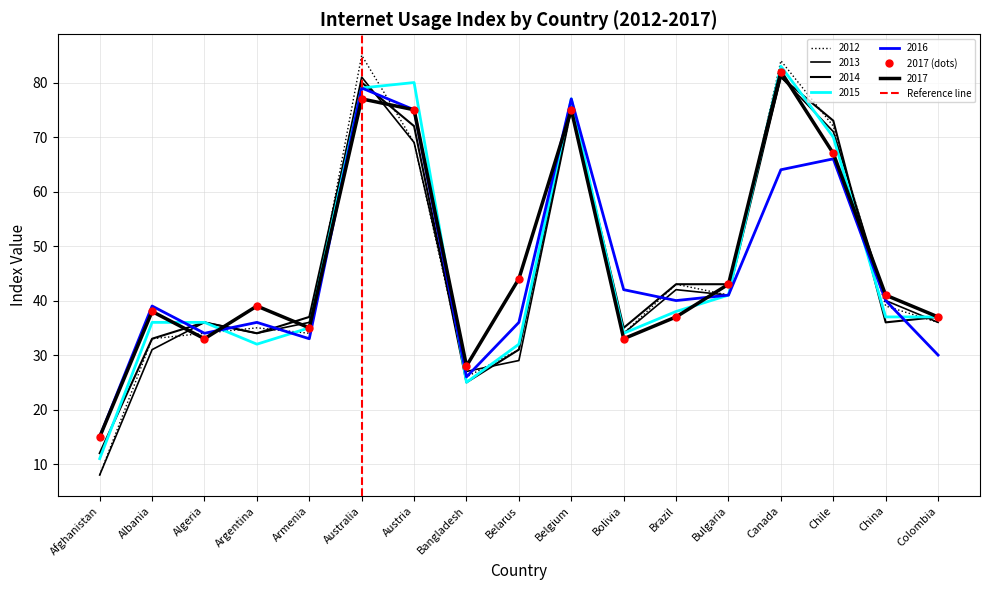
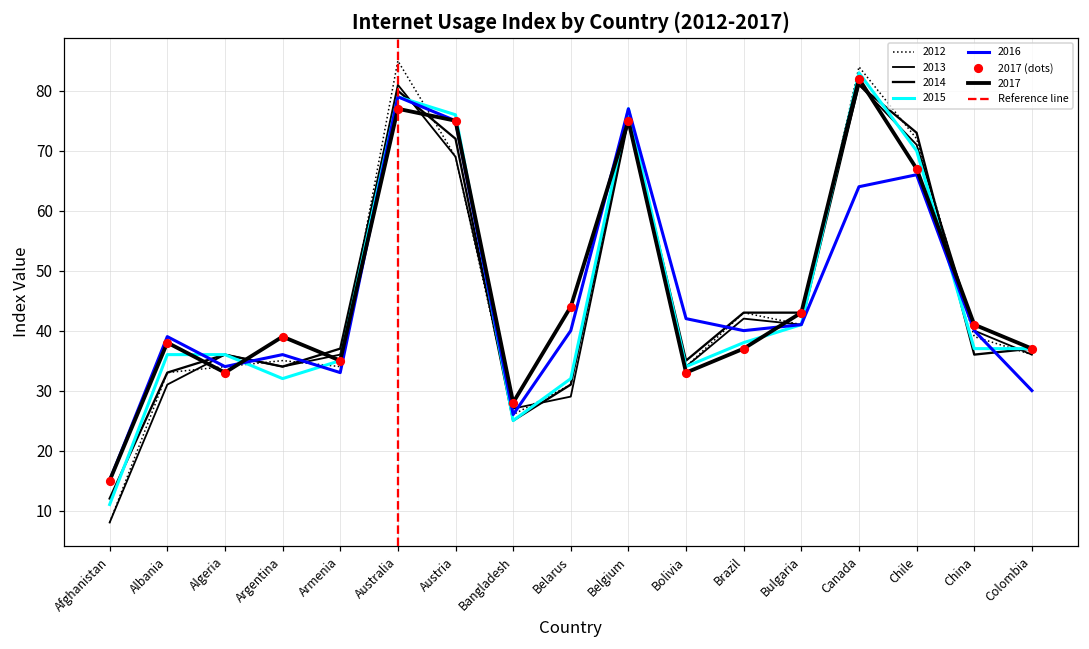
2015, Austria: 80 -> 76
2016, Belarus: 36 -> 40
